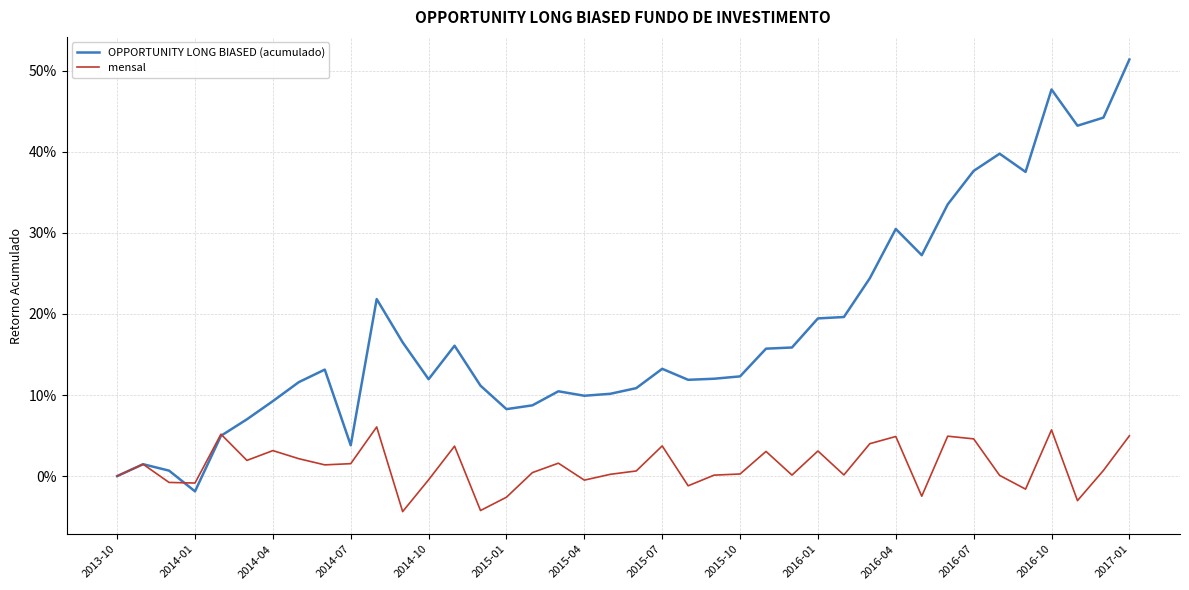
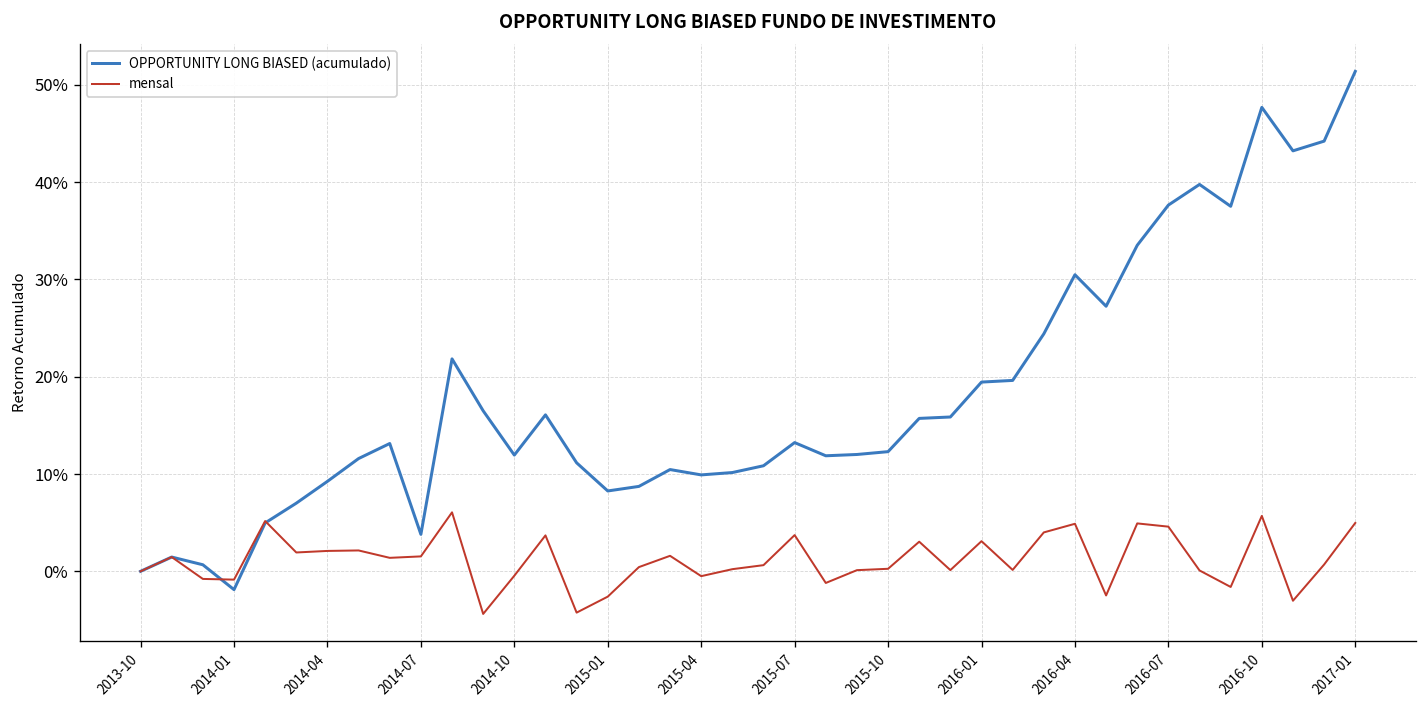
mensal, 2014-04: 3% -> 2%
